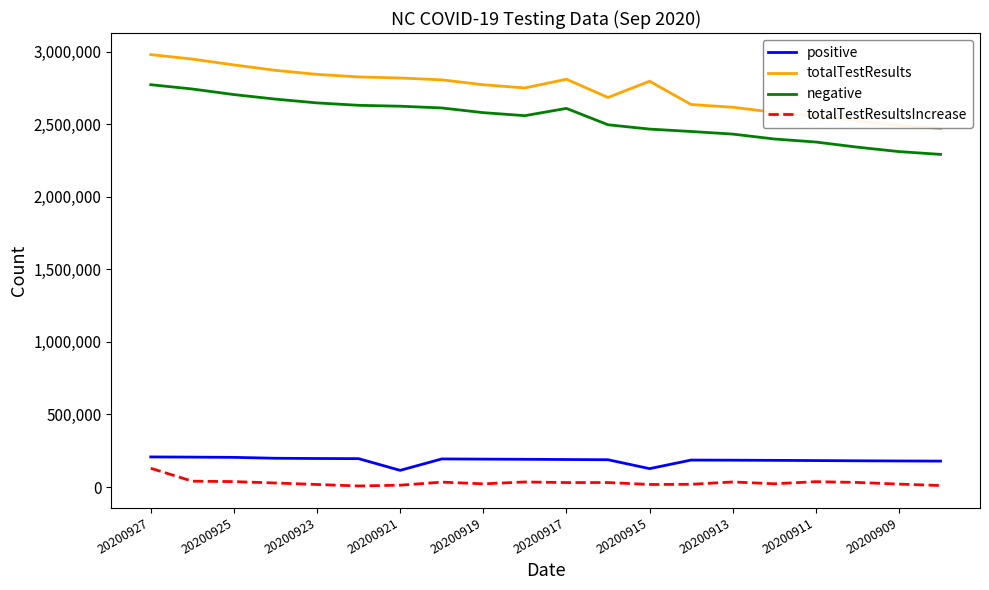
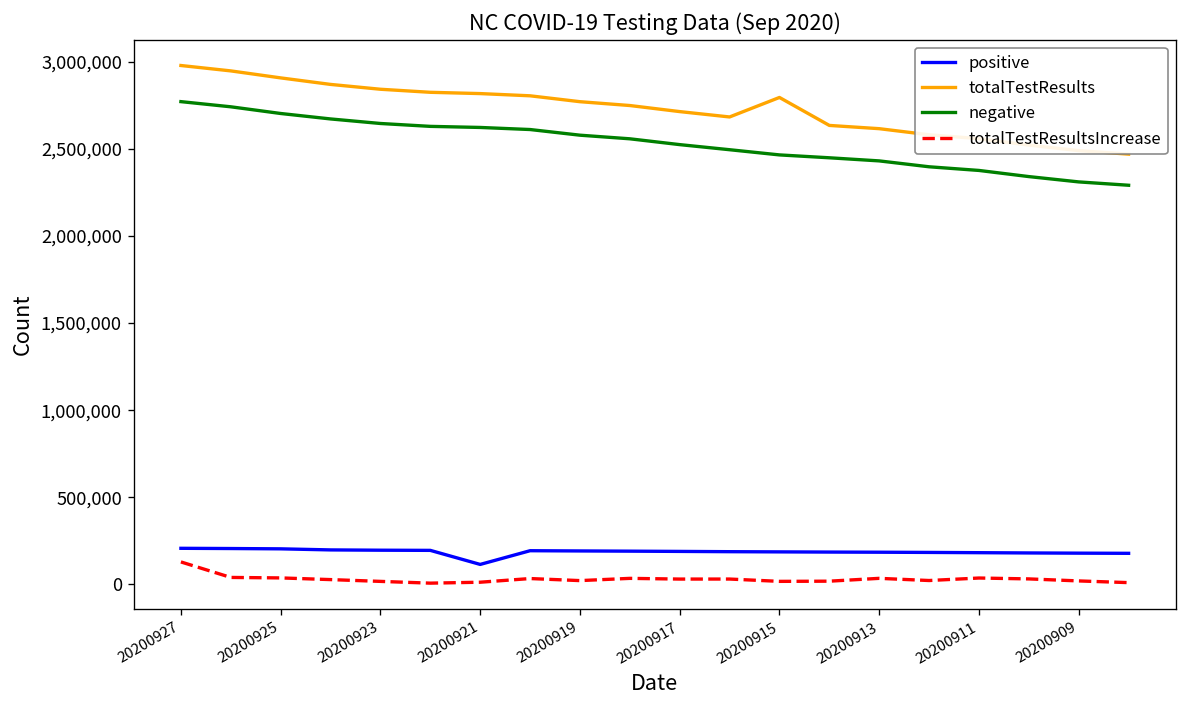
totalTestResults, 20200917: 2,810,000 -> 2,710,000
negative, 20200917: 2,610,000 -> 2,520,000
positive, 20200915: 130,000 -> 190,000
